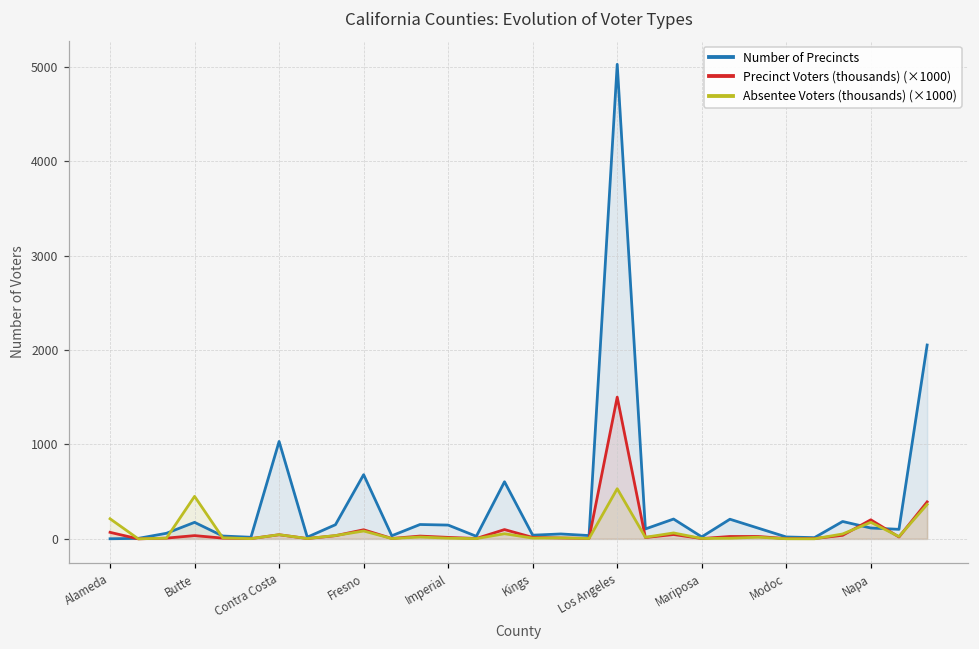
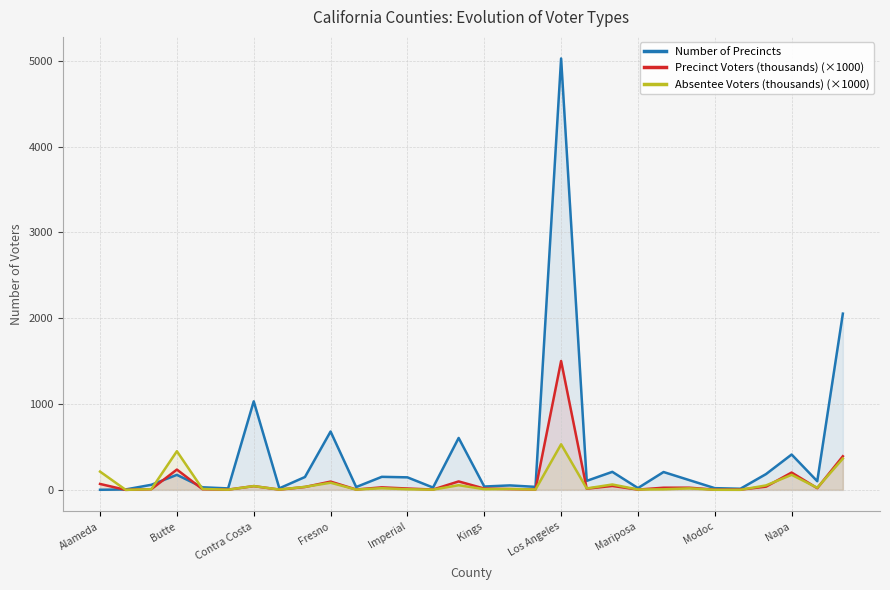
Precinct Voters (thousands) (×1000), Butte: 0 -> 200
Number of Precincts, Napa: 100 -> 400
